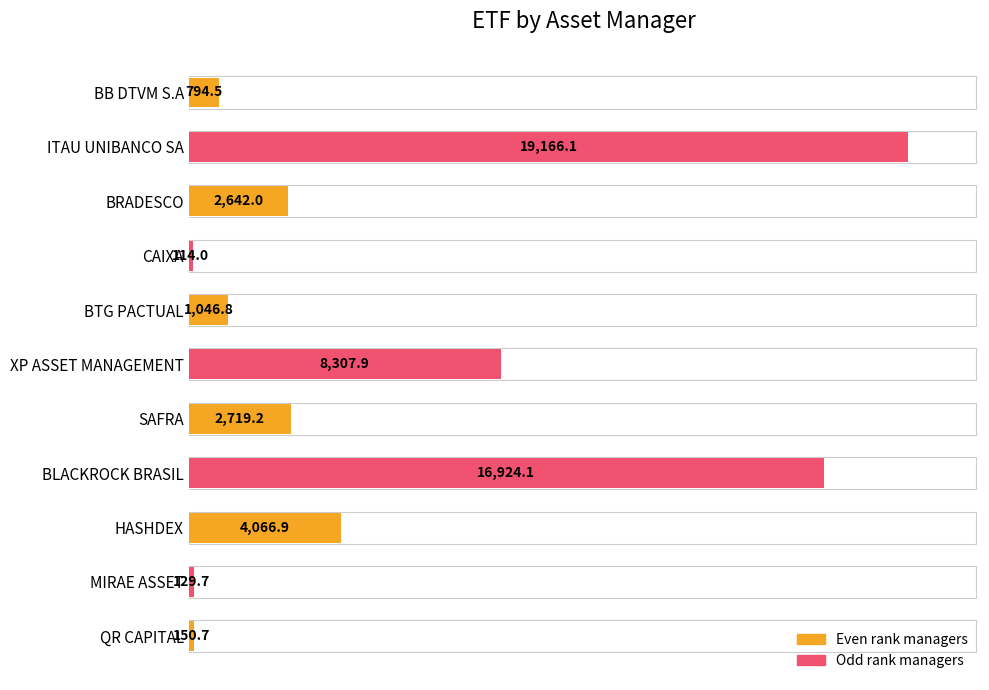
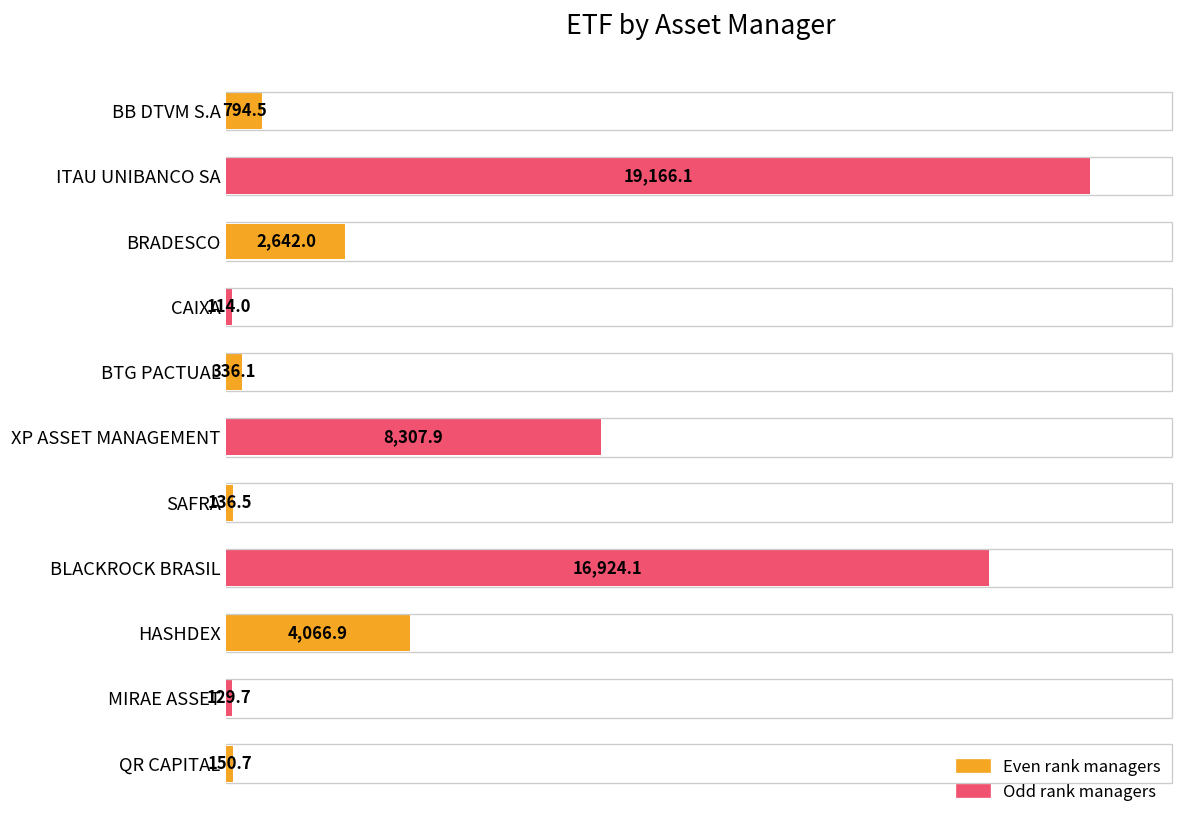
BTG PACTUAL: 1,046.8 -> 336.1
SAFRA: 2,719.2 -> 136.5
